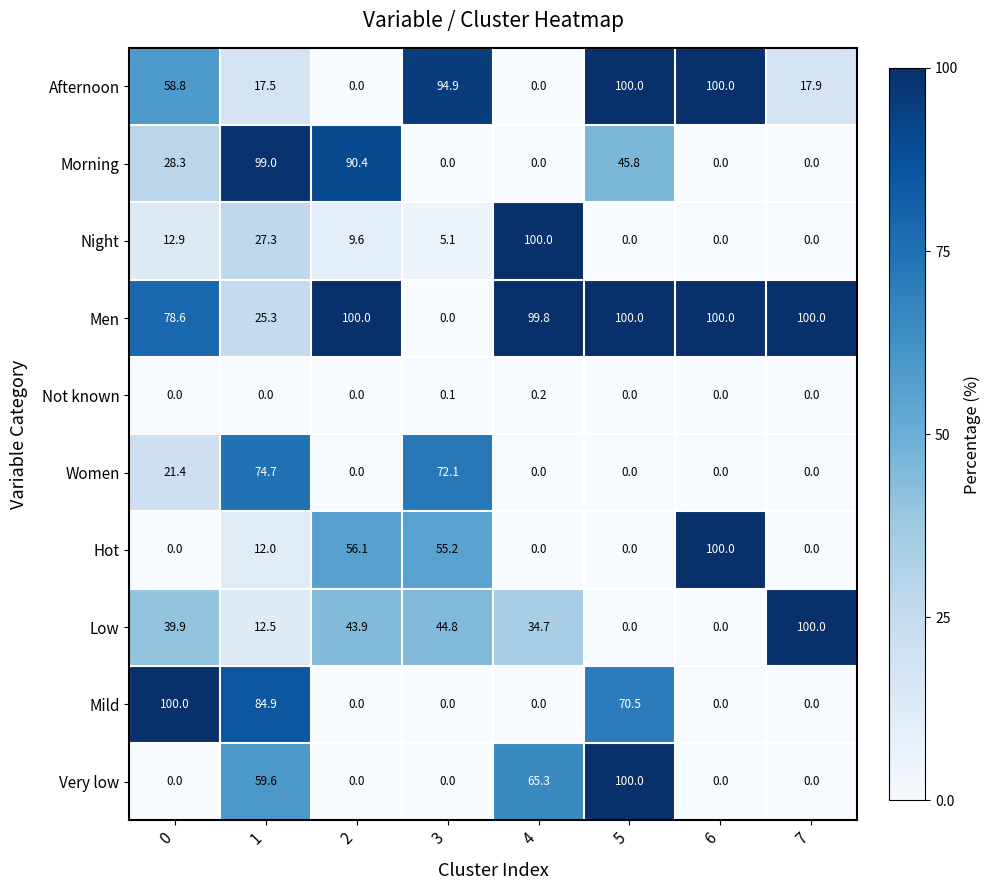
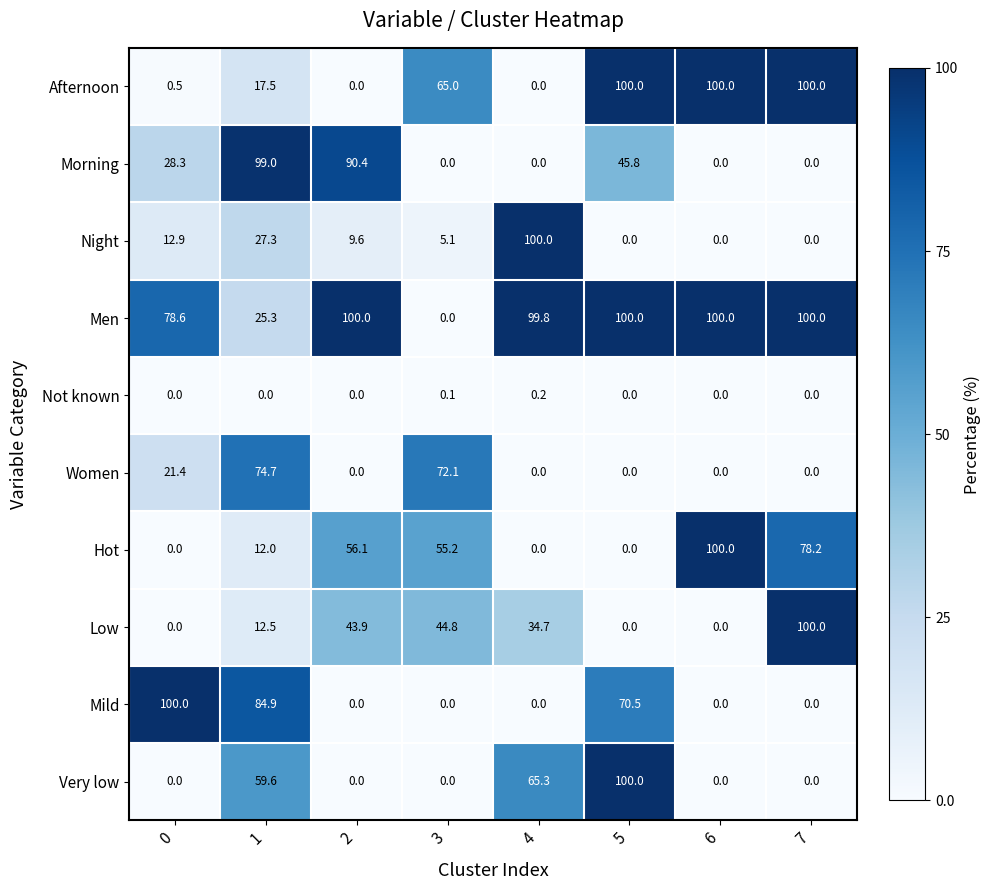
Afternoon, 0: 58.8 -> 0.5
Afternoon, 3: 94.9 -> 65.0
Afternoon, 7: 17.9 -> 100.0
Hot, 7: 0.0 -> 78.2
Low, 0: 39.9 -> 0.0
